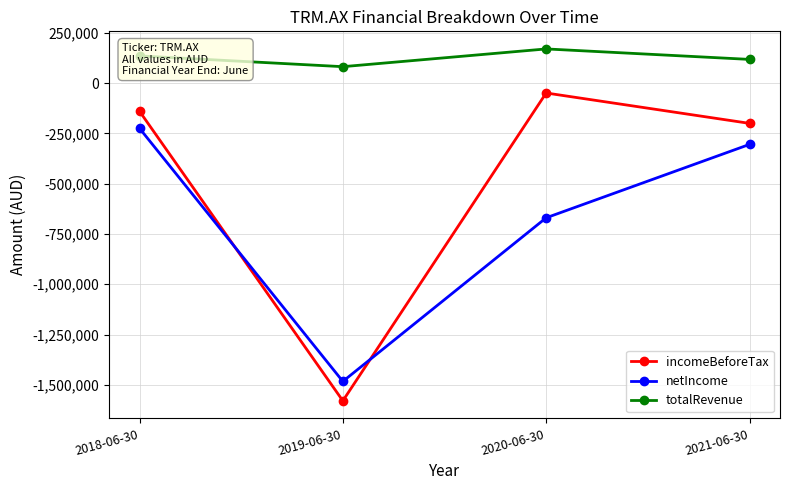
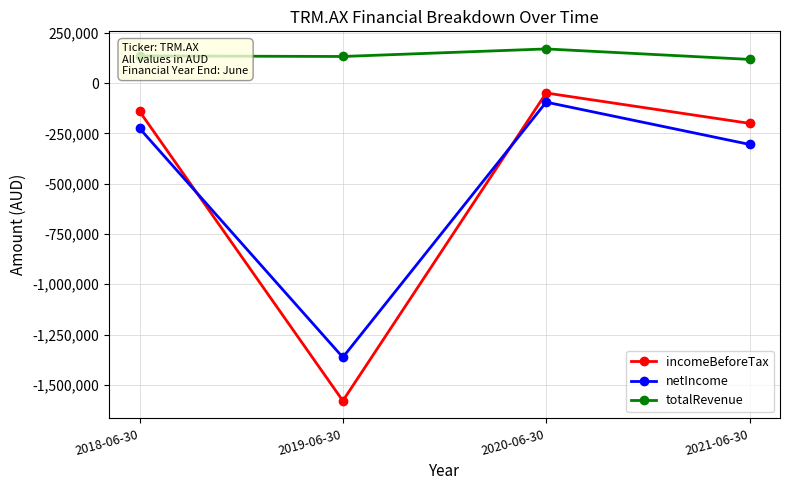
netIncome, 2019-06-30: -1,480,000 -> -1,360,000
totalRevenue, 2019-06-30: 80,000 -> 130,000
netIncome, 2020-06-30: -670,000 -> -90,000
